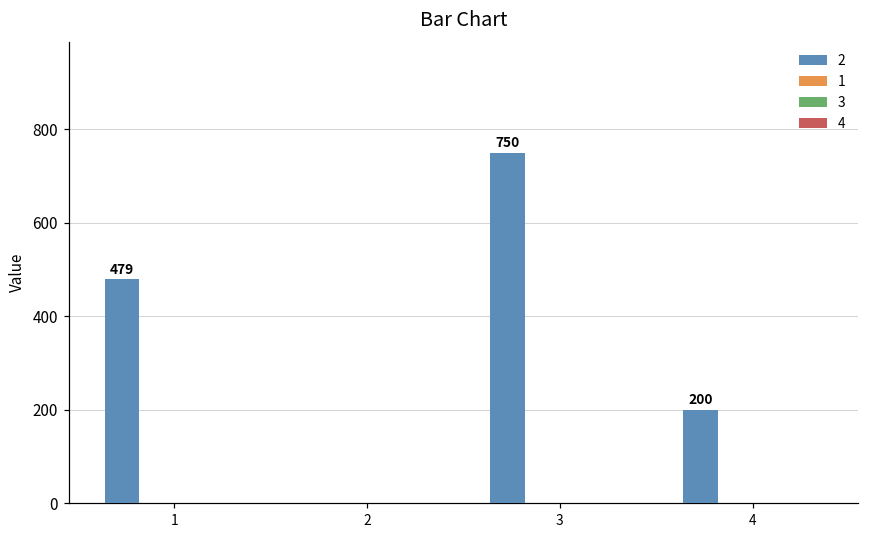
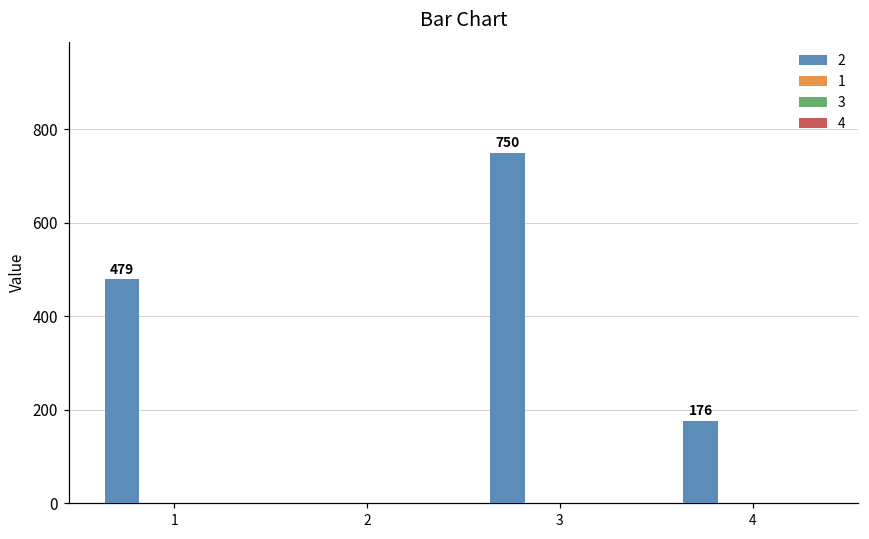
2, 4: 200 -> 176
